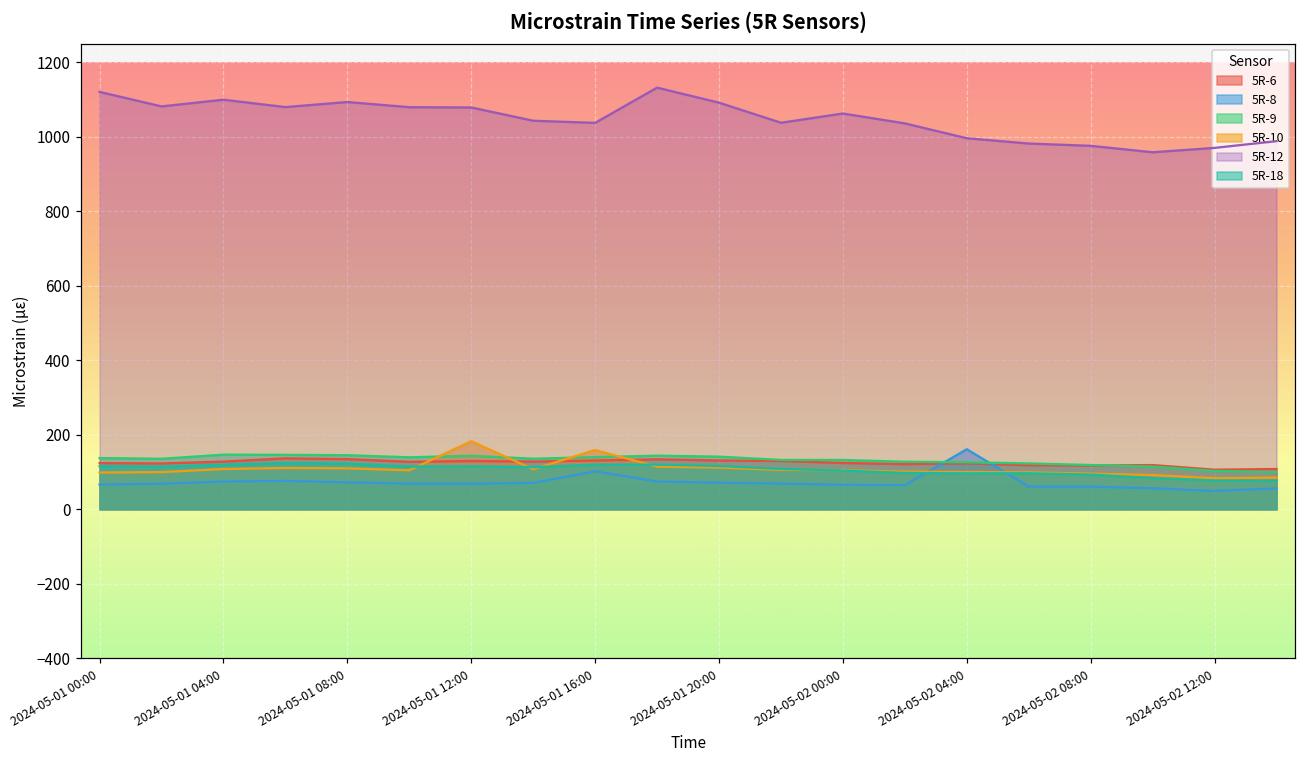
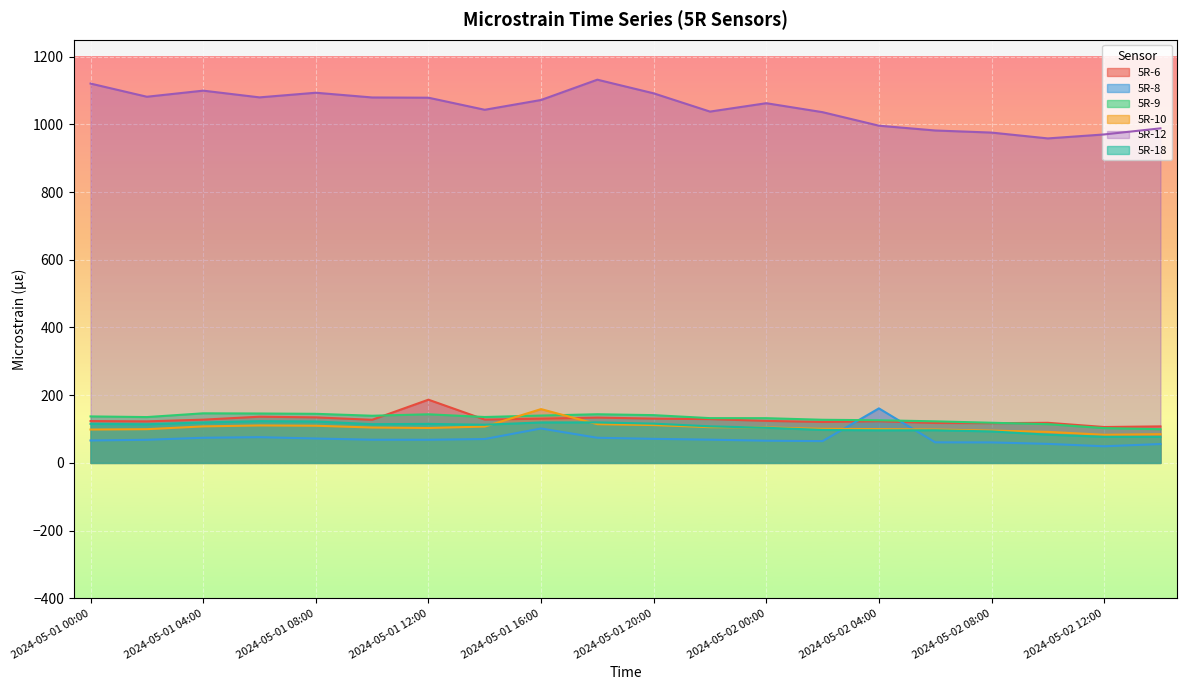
5R-6, 2024-05-01 12:00: 130 -> 190
5R-10, 2024-05-01 12:00: 180 -> 100
5R-12, 2024-05-01 16:00: 1040 -> 1070
